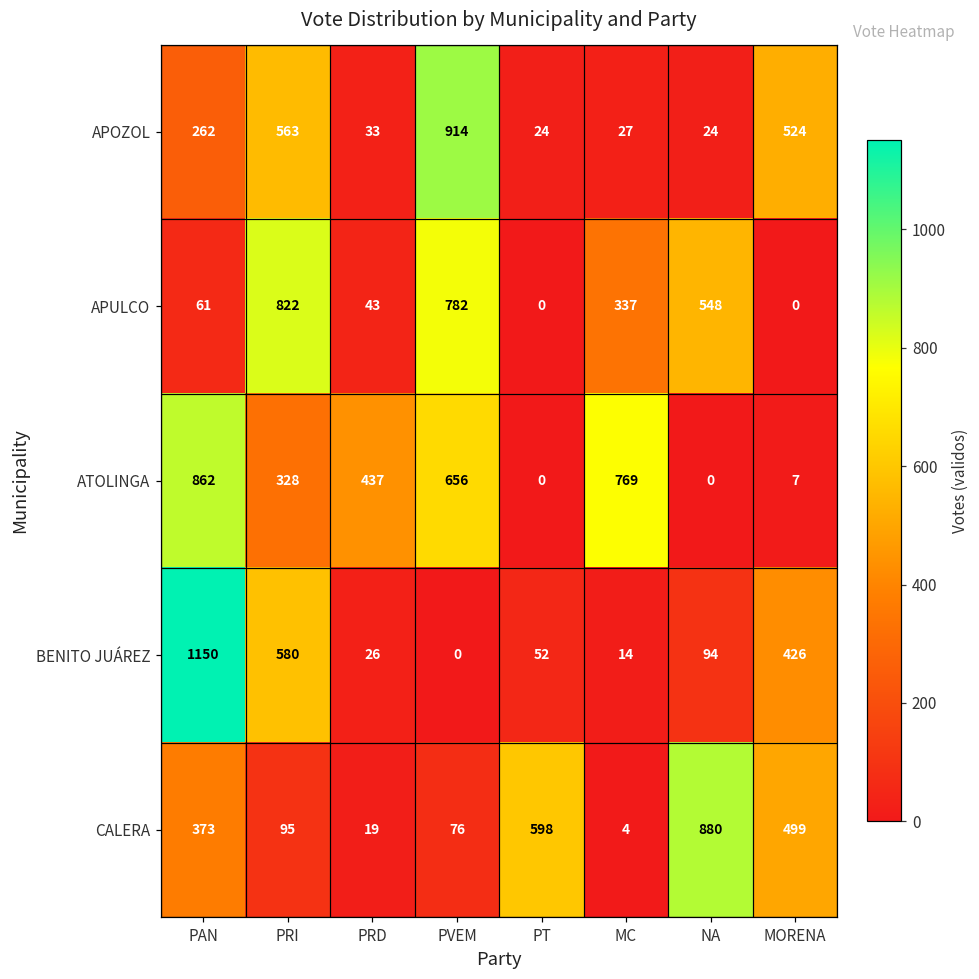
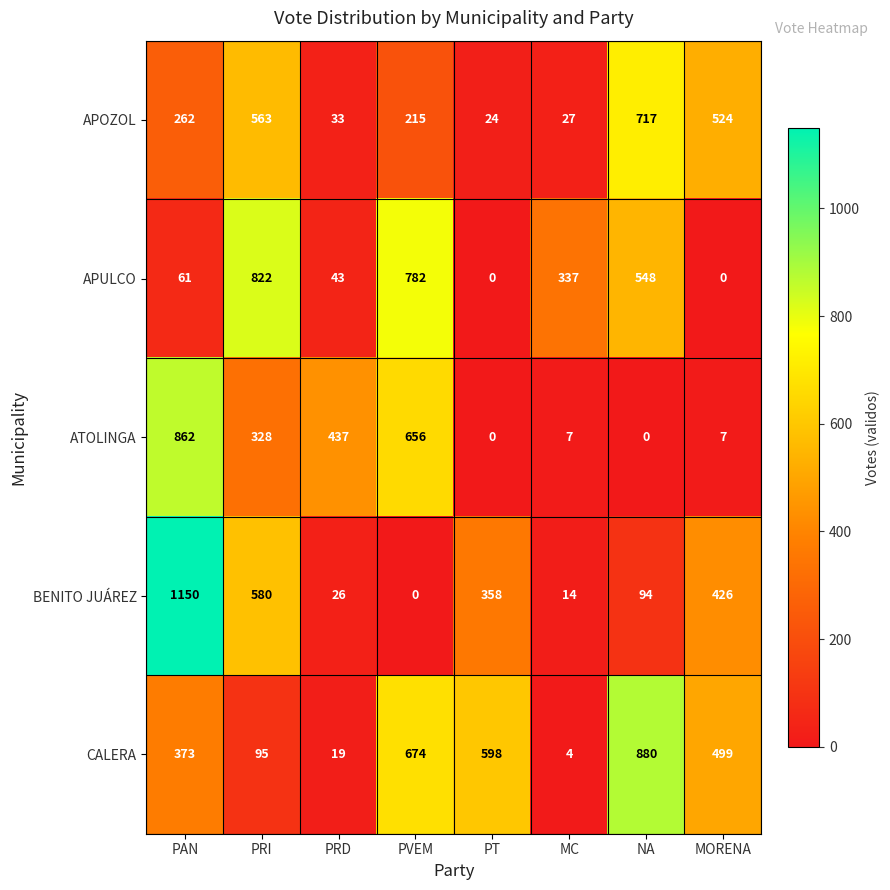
APOZOL, PVEM: 914 -> 215
APOZOL, NA: 24 -> 717
ATOLINGA, MC: 769 -> 7
BENITO JUÁREZ, PT: 52 -> 358
CALERA, PVEM: 76 -> 674
